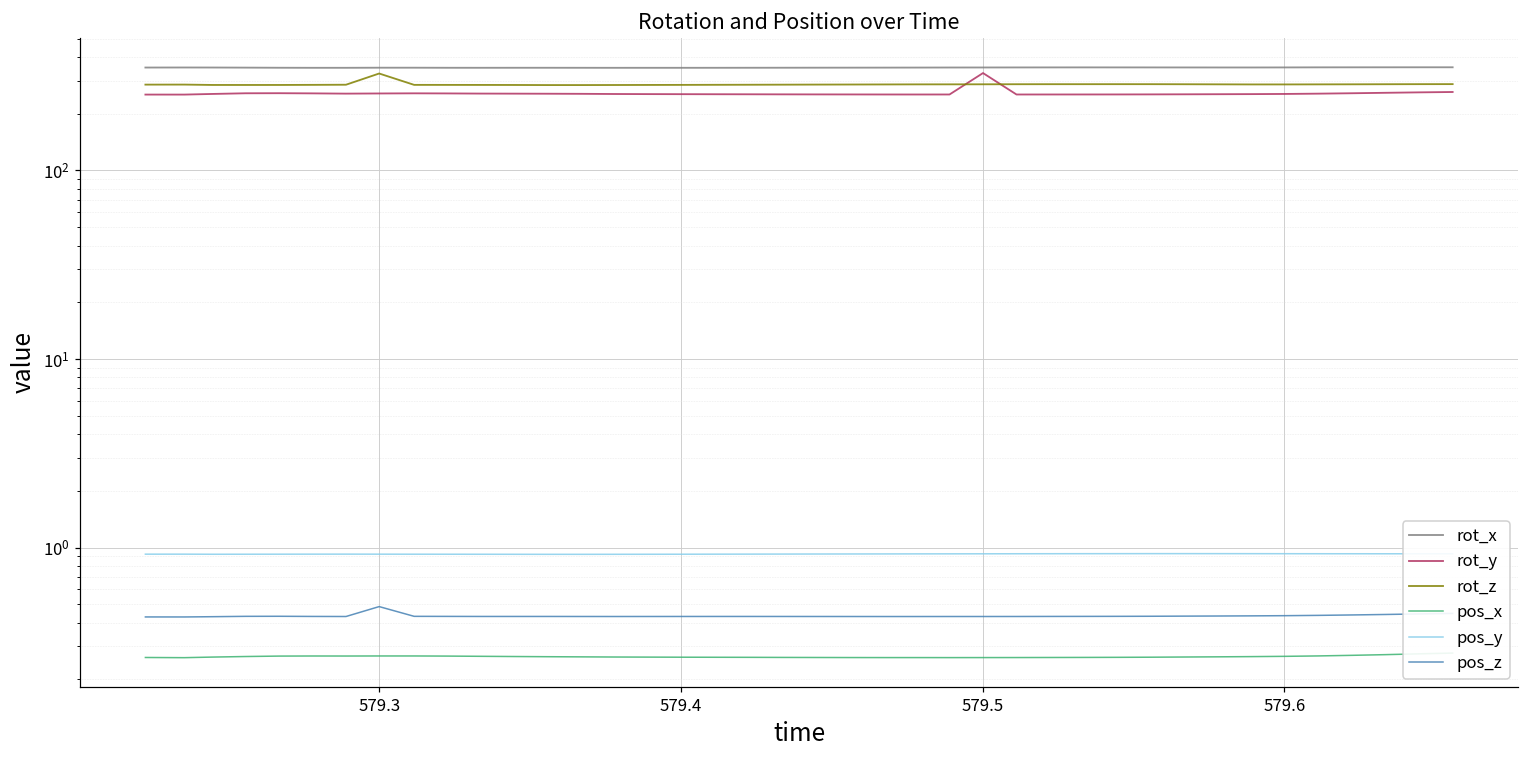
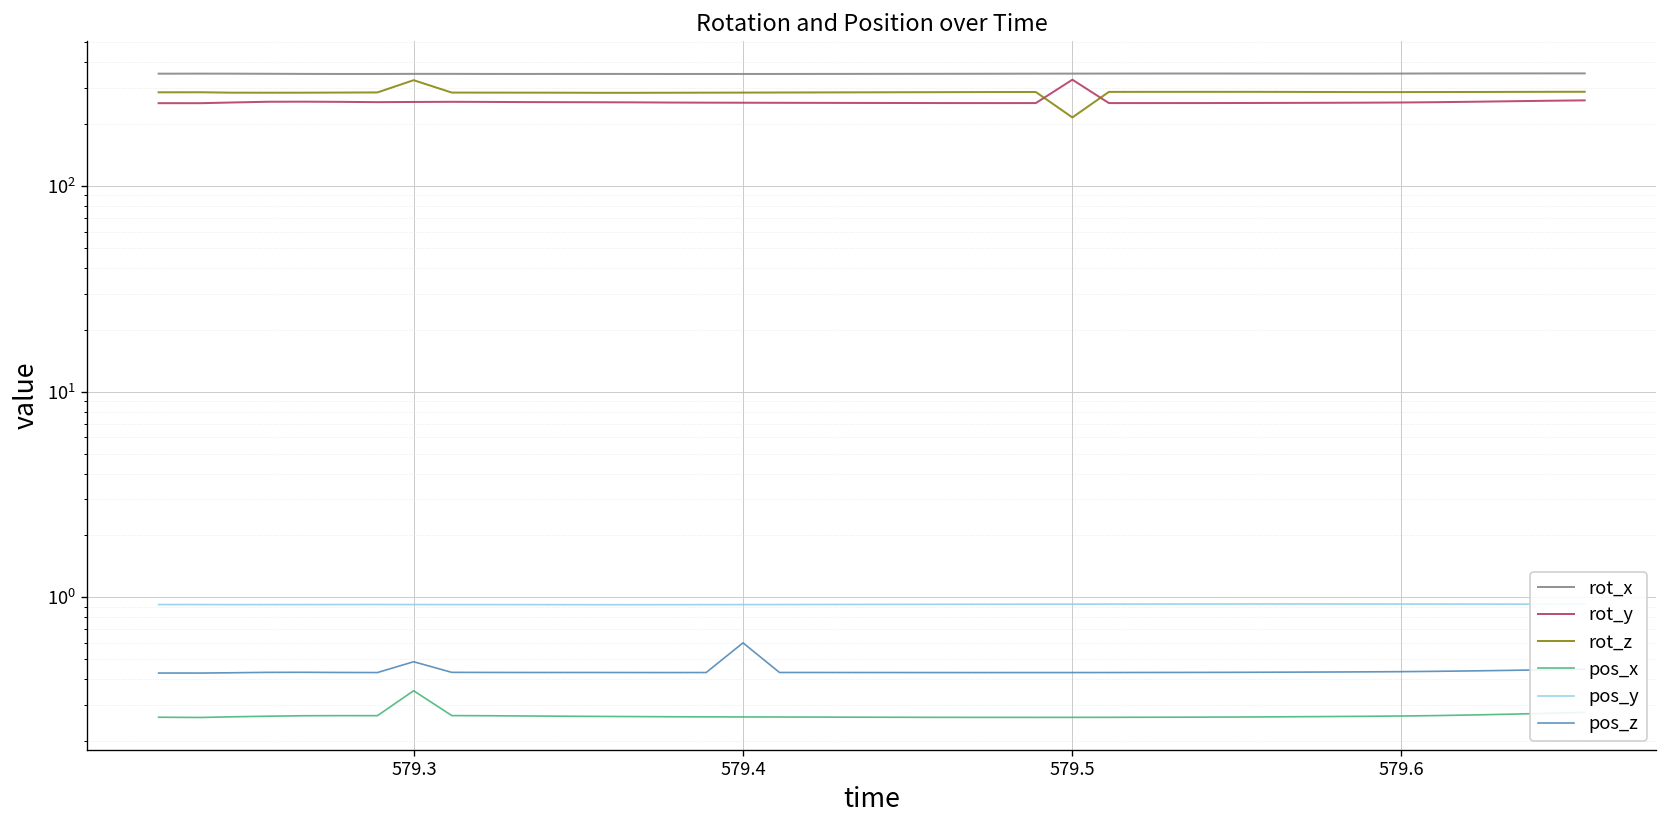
pos_x, 579.3: 0.27 -> 0.35
pos_z, 579.4: 0.43 -> 0.60
rot_z, 579.5: 290 -> 220
